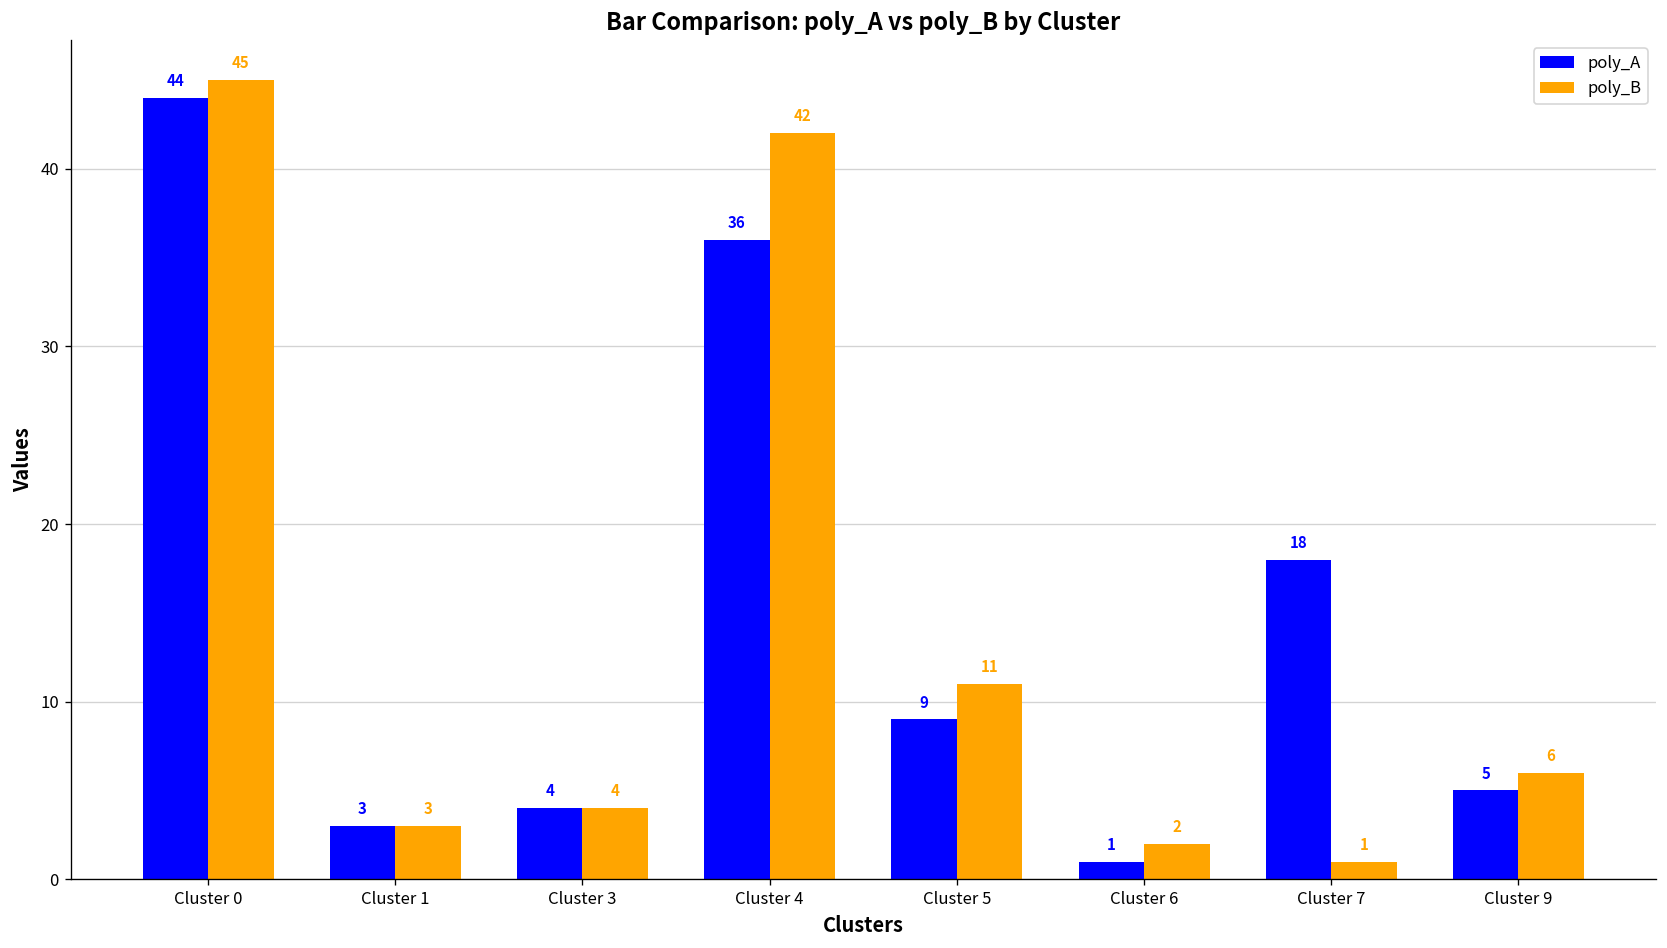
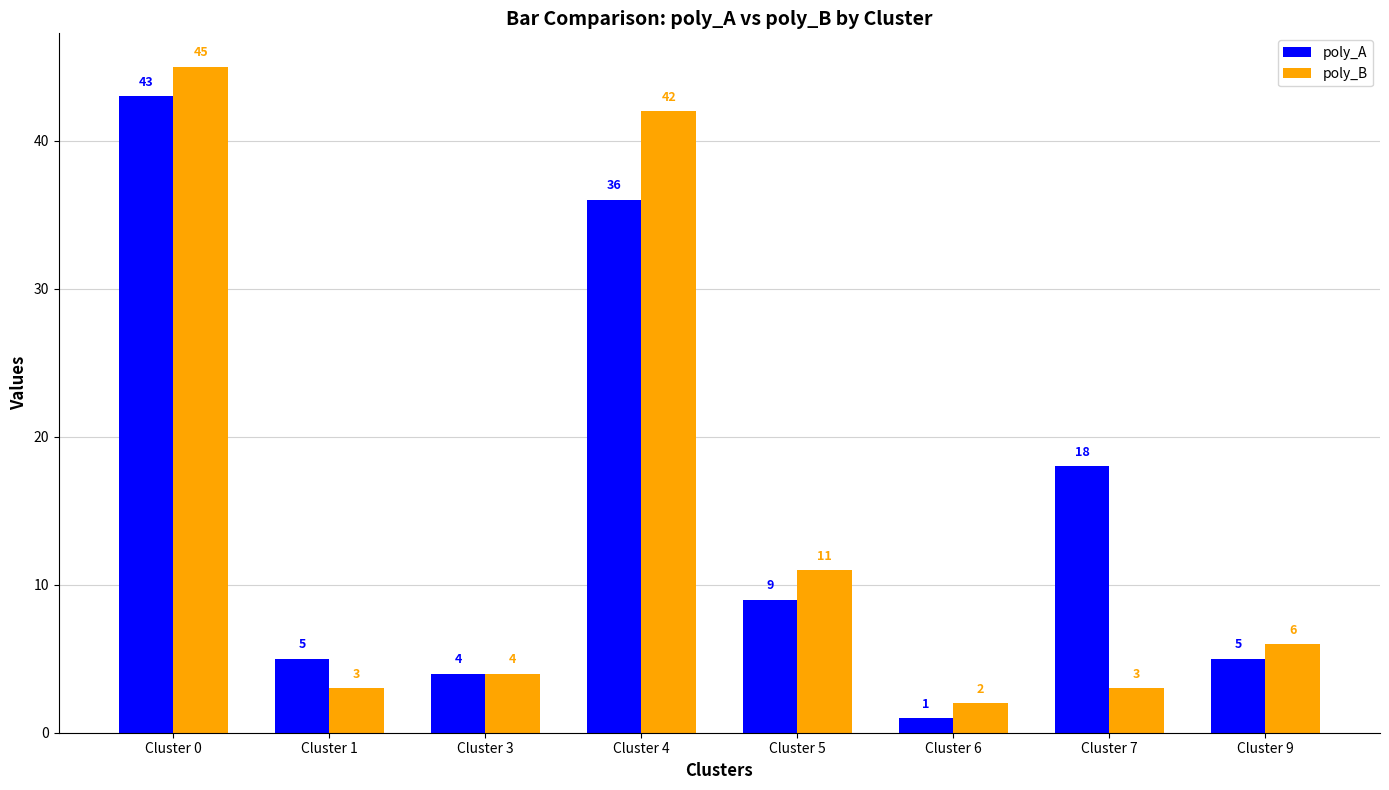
poly_A, Cluster 0: 44 -> 43
poly_A, Cluster 1: 3 -> 5
poly_B, Cluster 7: 1 -> 3
